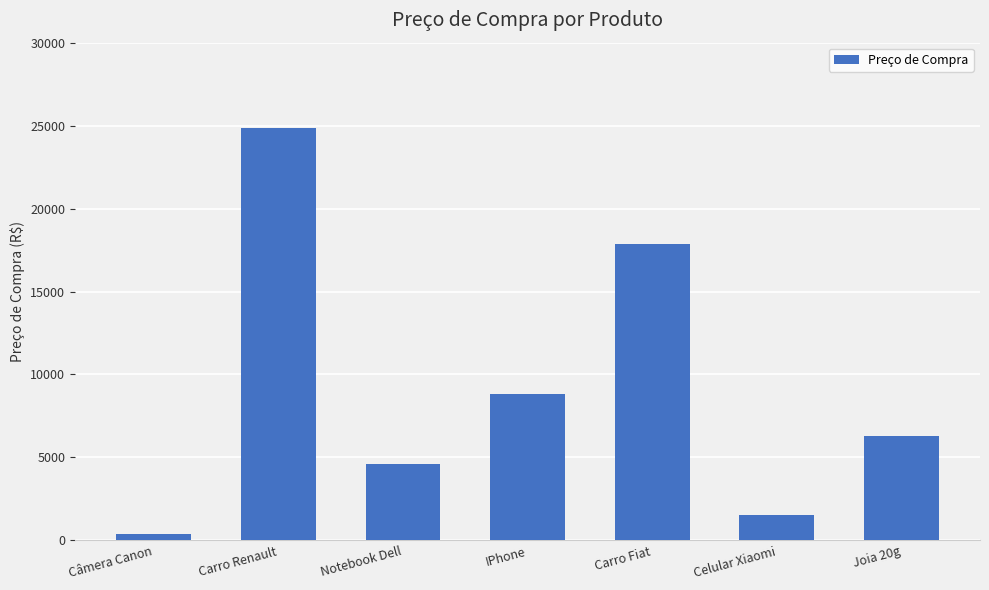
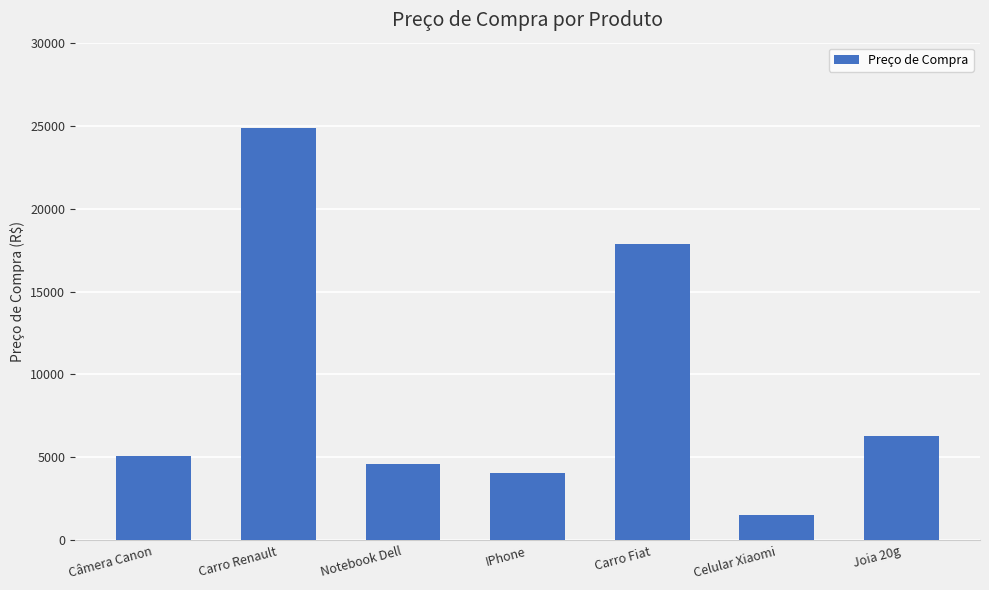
Câmera Canon: 400 -> 5100
IPhone: 8800 -> 4100
